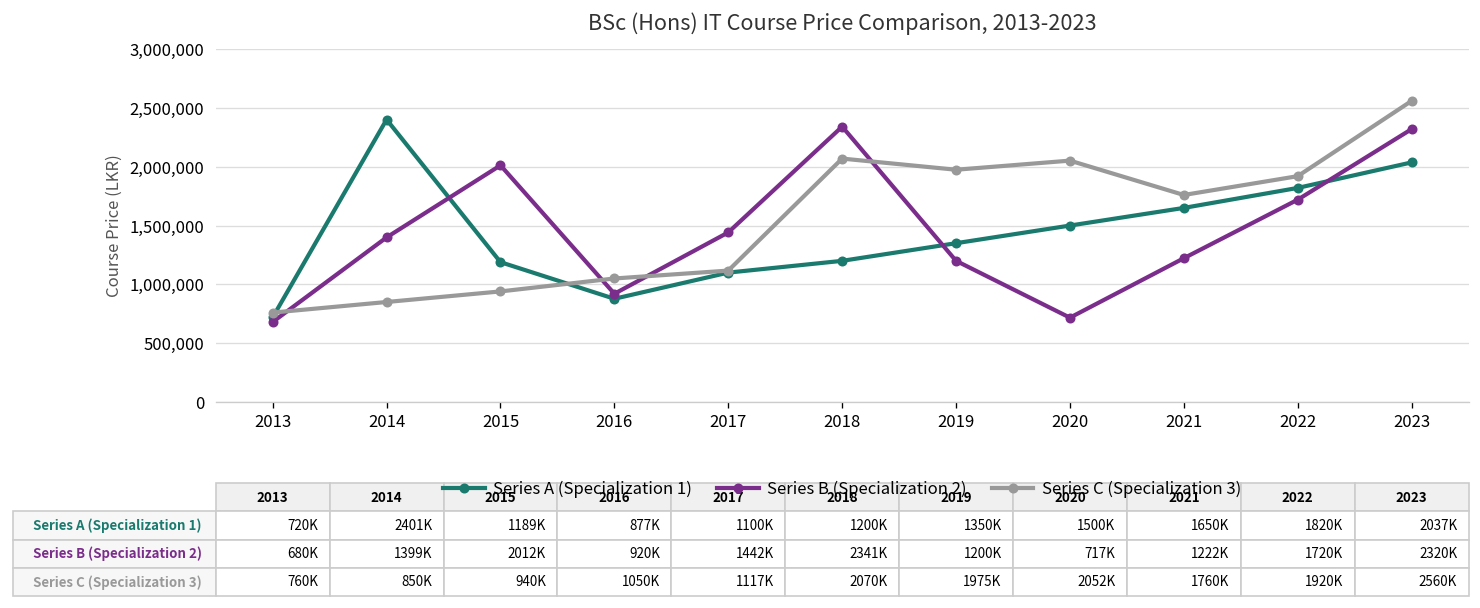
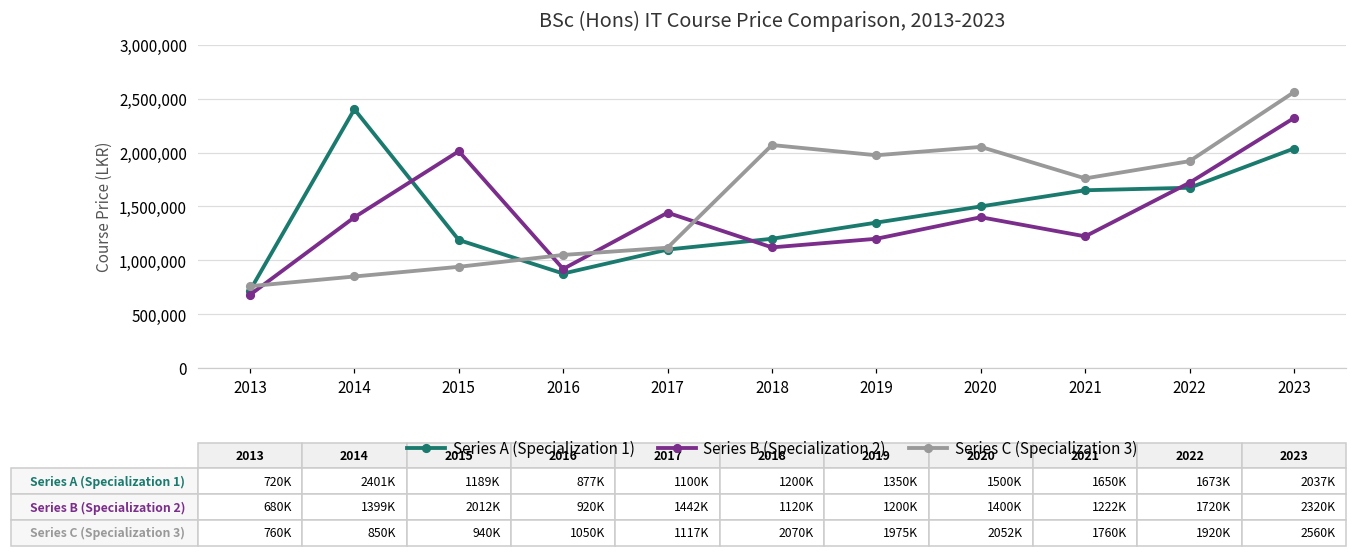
Series B (Specialization 2), 2018: 2341K -> 1120K
Series B (Specialization 2), 2020: 717K -> 1400K
Series A (Specialization 1), 2022: 1820K -> 1673K
